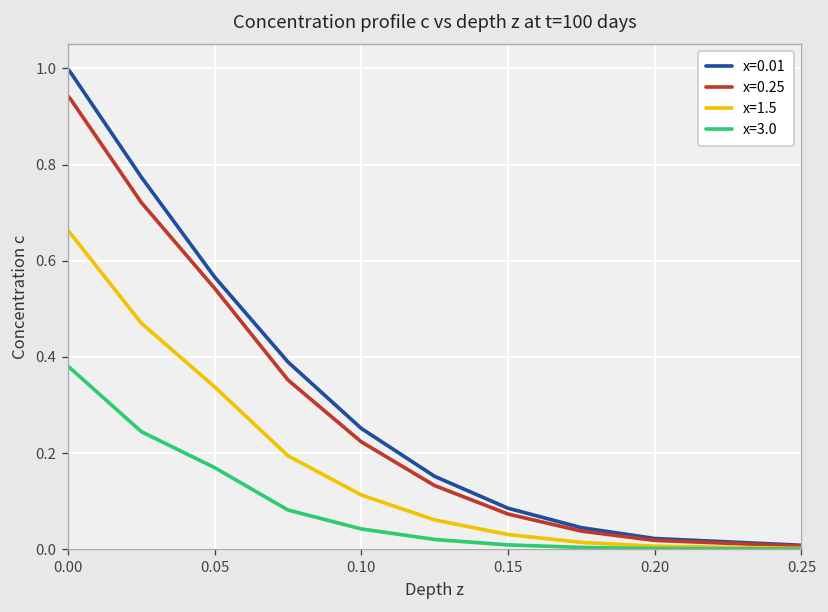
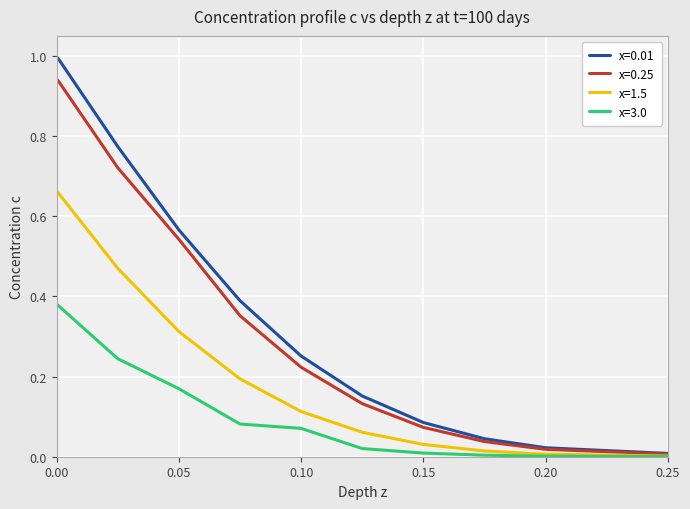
x=1.5, 0.05: 0.34 -> 0.31
x=3.0, 0.10: 0.04 -> 0.07
